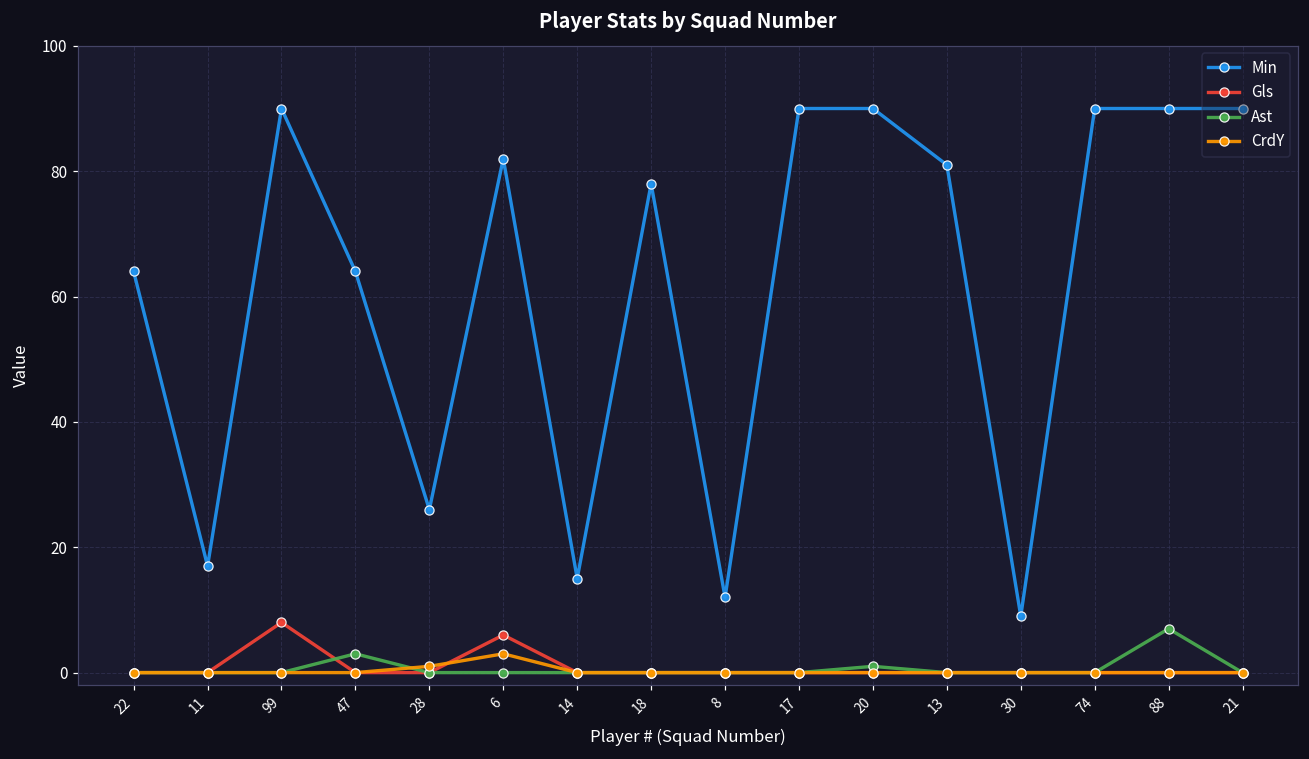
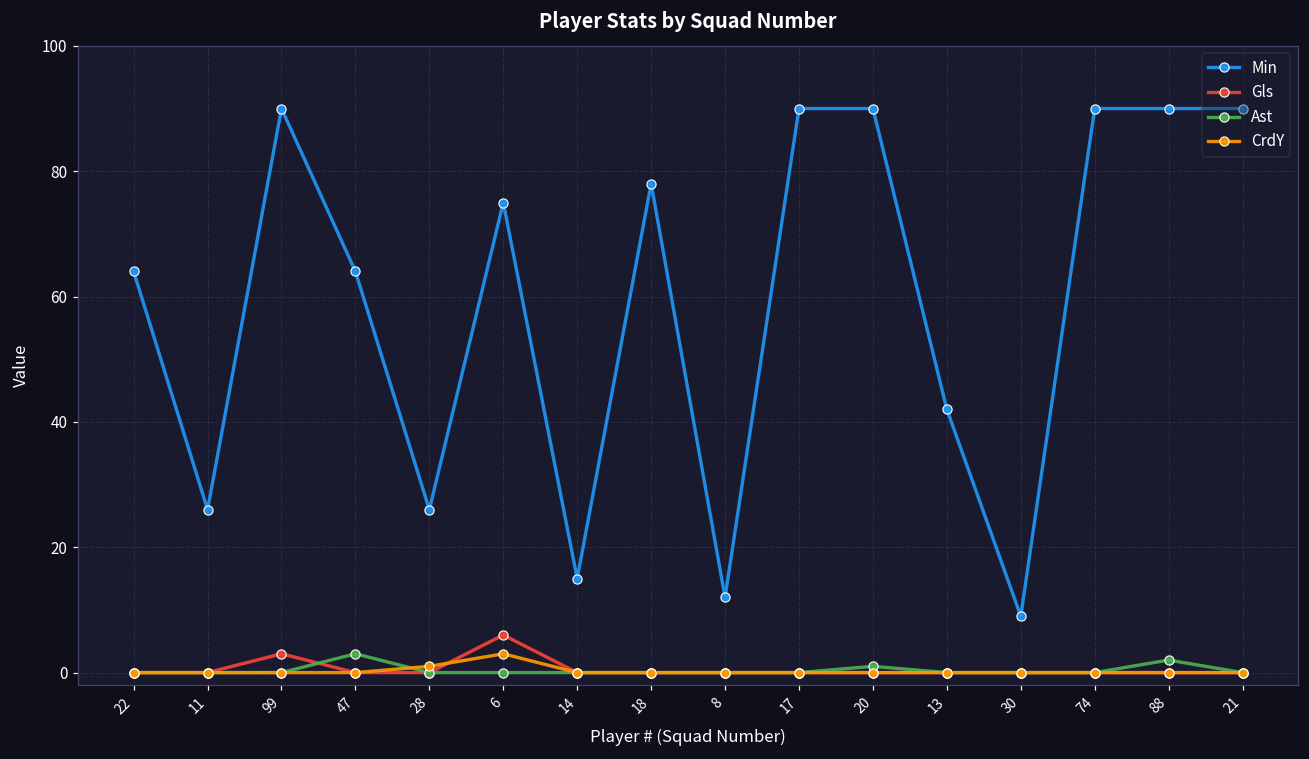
Min, 11: 17 -> 26
Gls, 99: 8 -> 3
Min, 6: 82 -> 75
Min, 13: 81 -> 42
Ast, 88: 7 -> 2
